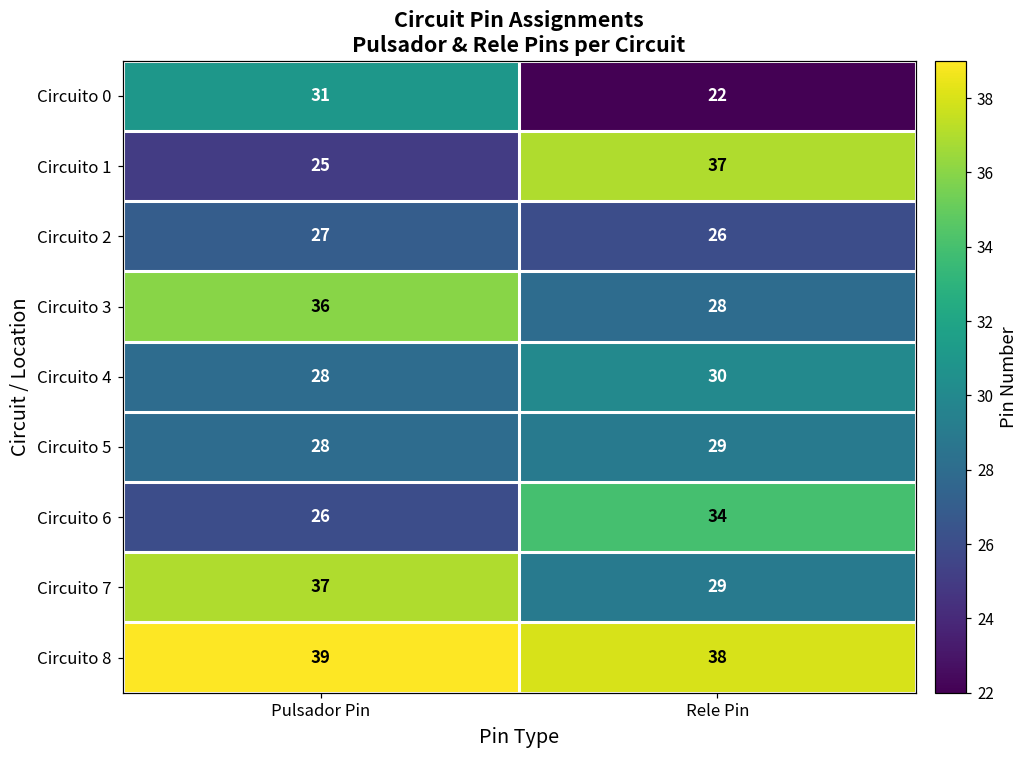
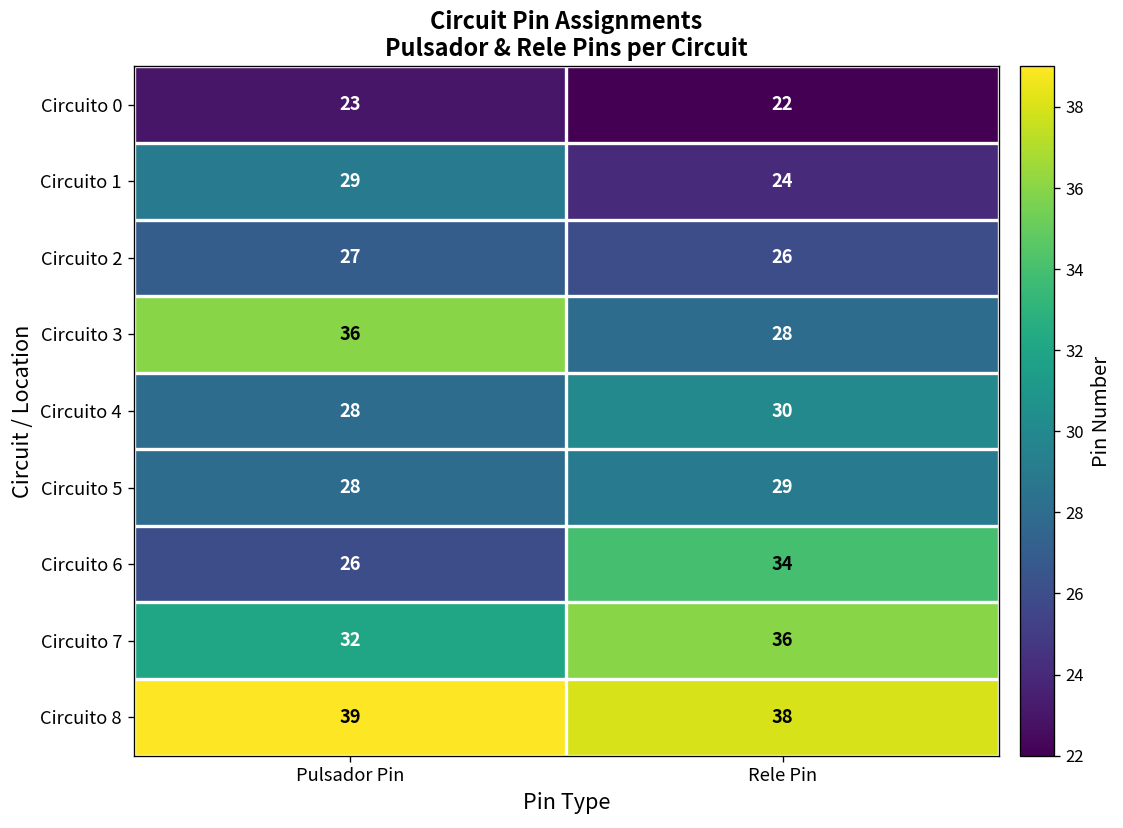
Circuito 0, Pulsador Pin: 31 -> 23
Circuito 1, Pulsador Pin: 25 -> 29
Circuito 1, Rele Pin: 37 -> 24
Circuito 7, Pulsador Pin: 37 -> 32
Circuito 7, Rele Pin: 29 -> 36
